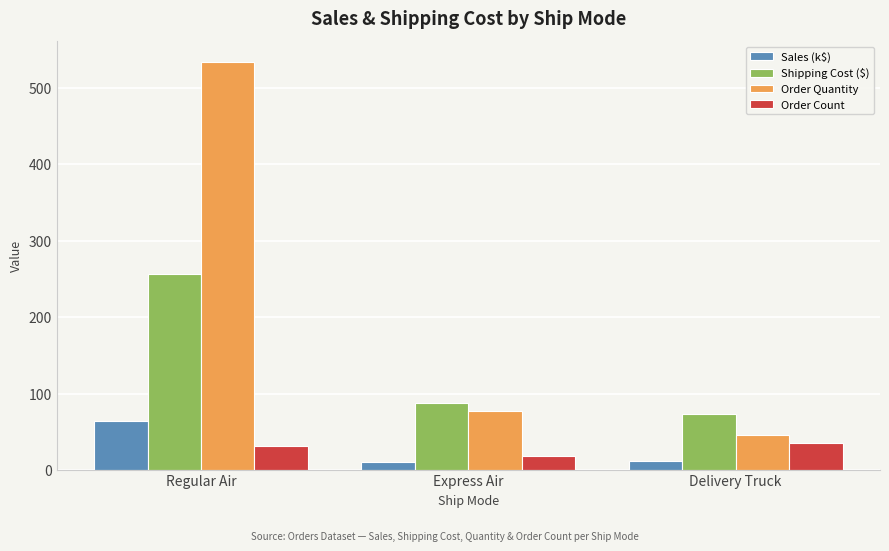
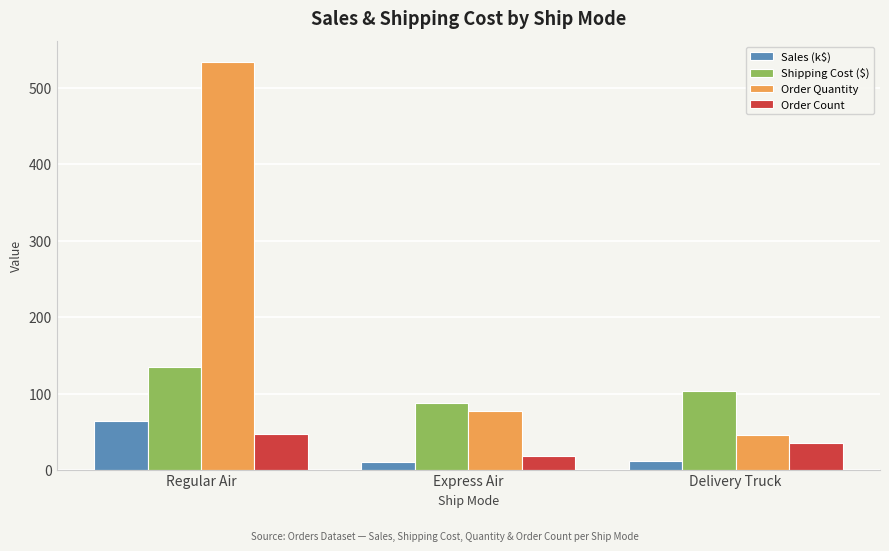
Shipping Cost ($), Regular Air: 260 -> 140
Order Count, Regular Air: 30 -> 50
Shipping Cost ($), Delivery Truck: 70 -> 100
